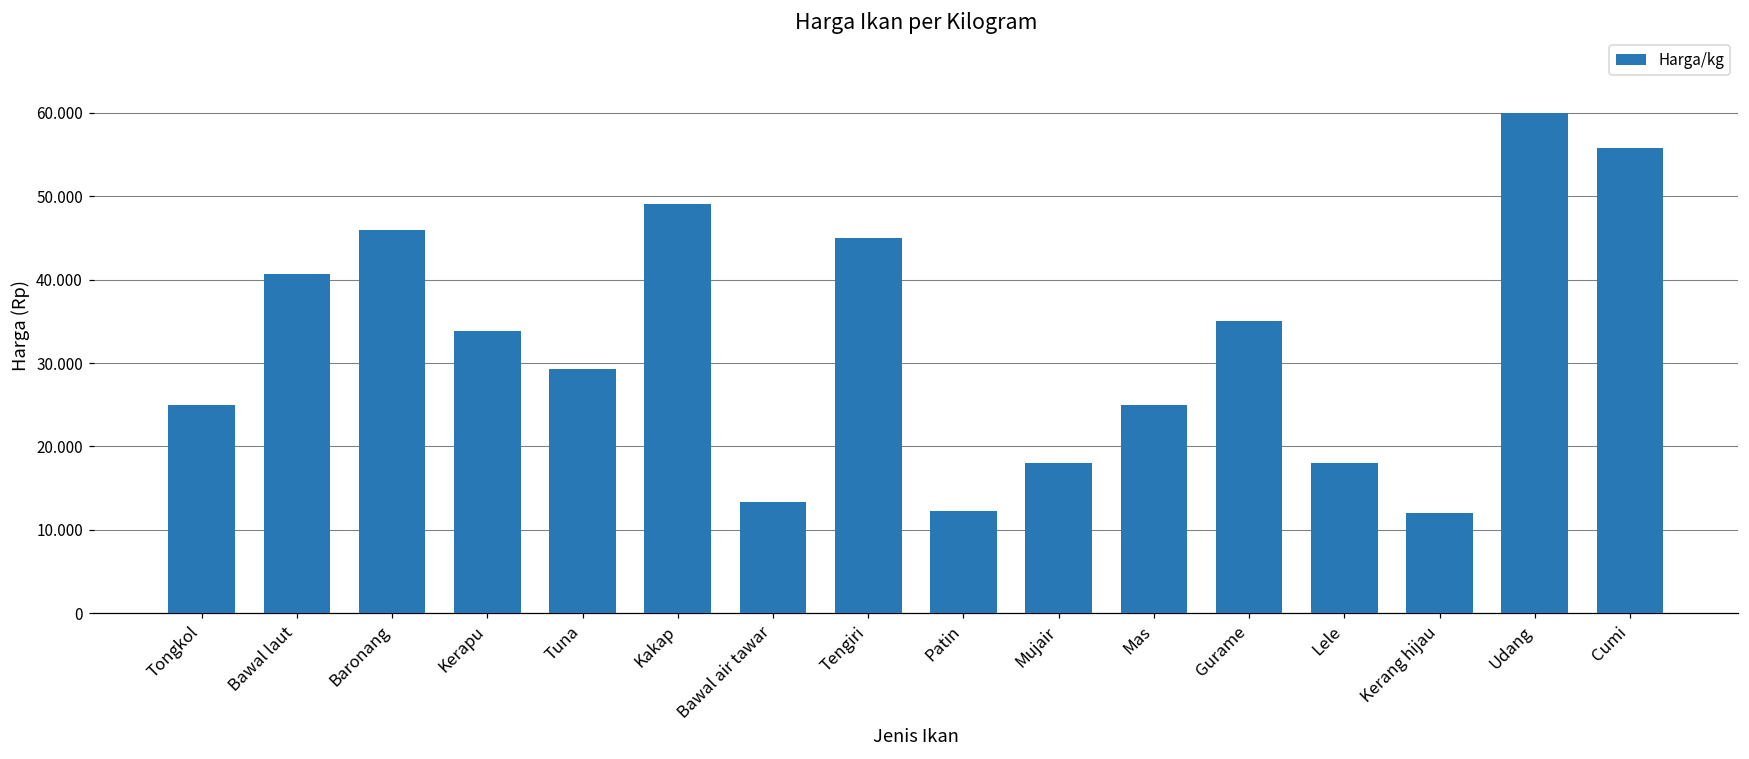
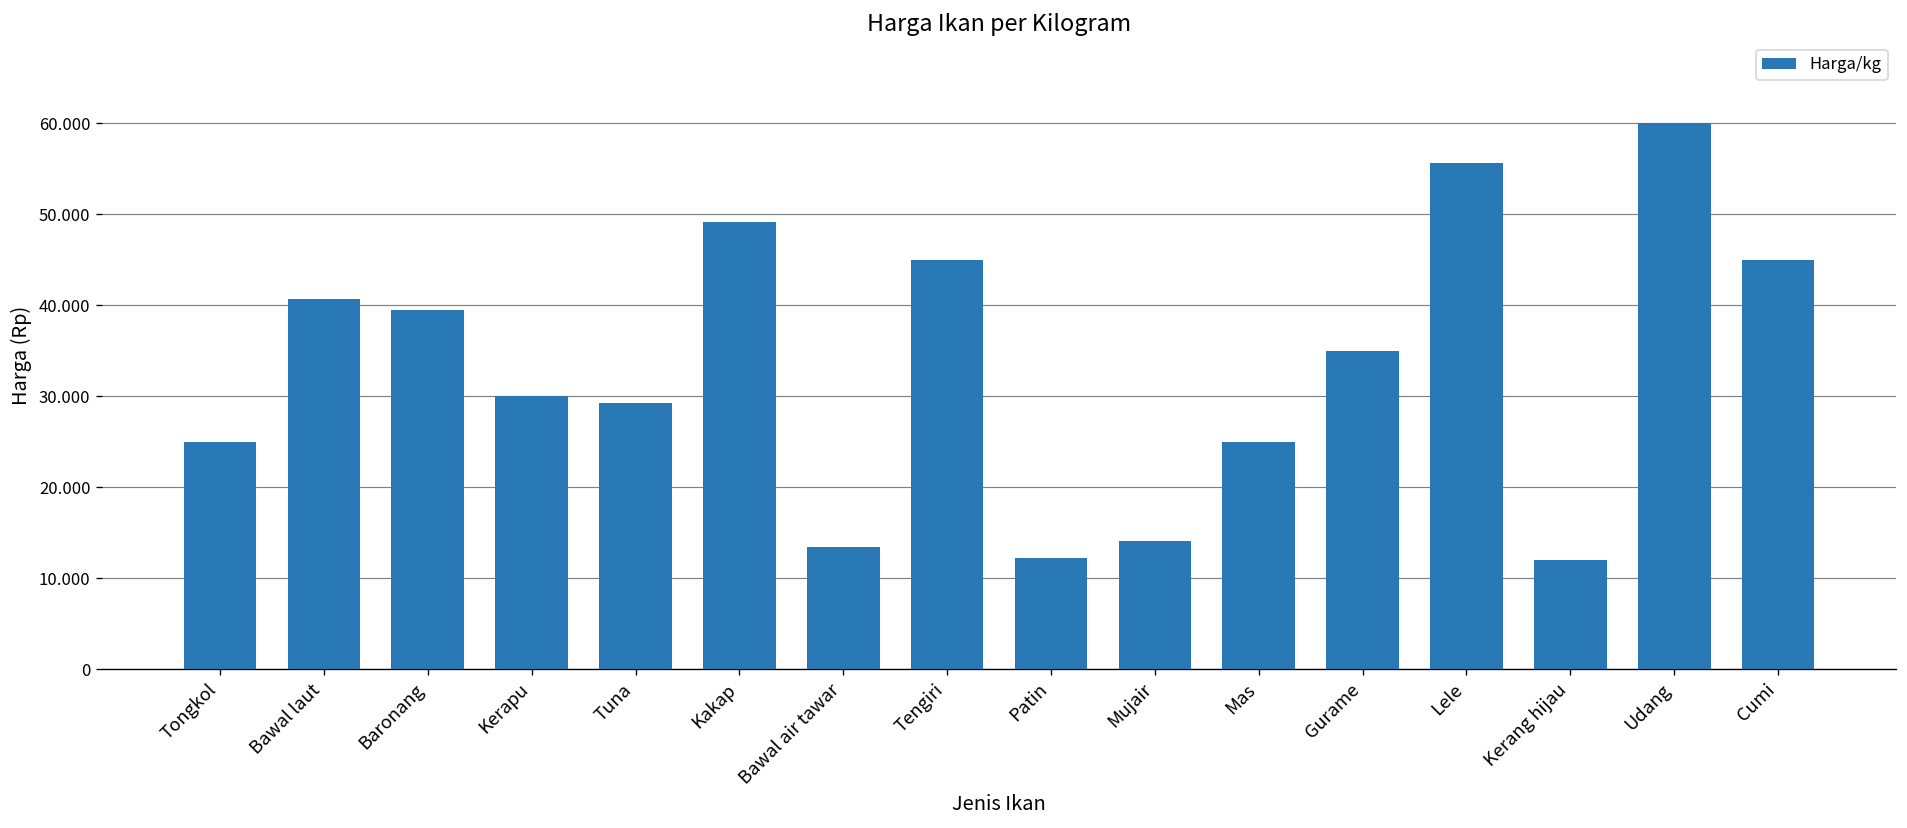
Baronang: 46 -> 39
Kerapu: 34 -> 30
Mujair: 18 -> 14
Lele: 18 -> 56
Cumi: 56 -> 45
